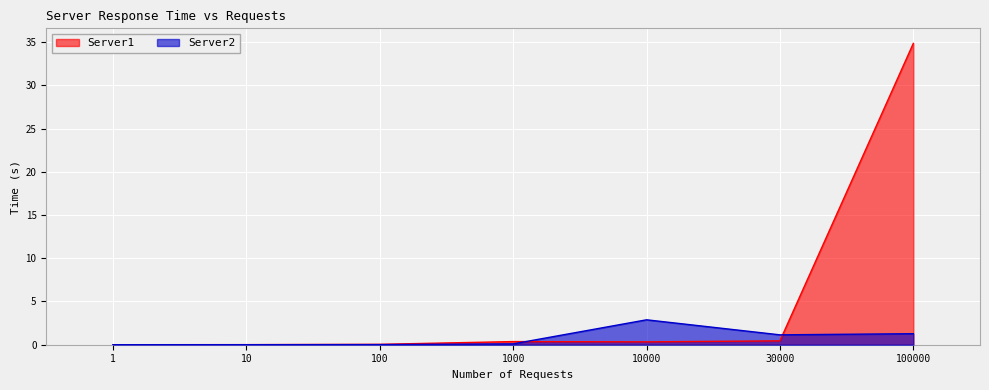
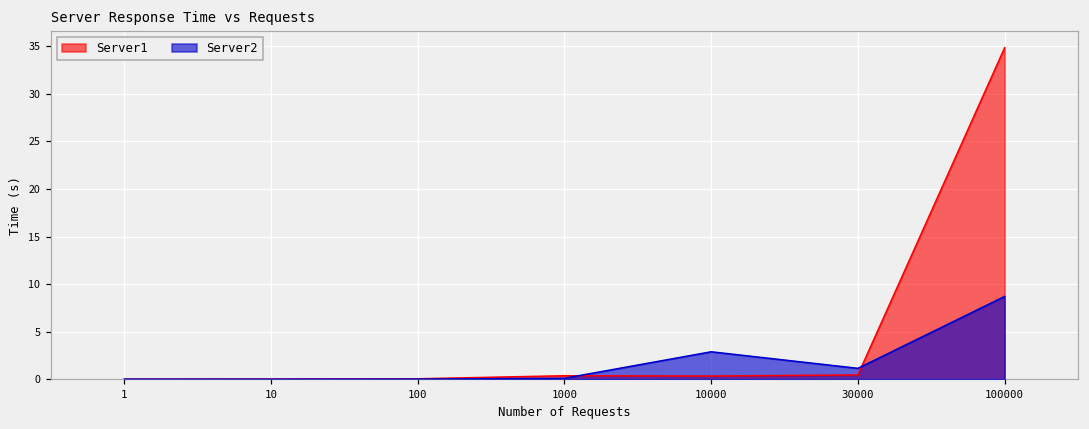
Server2, 100000: 1 -> 9
